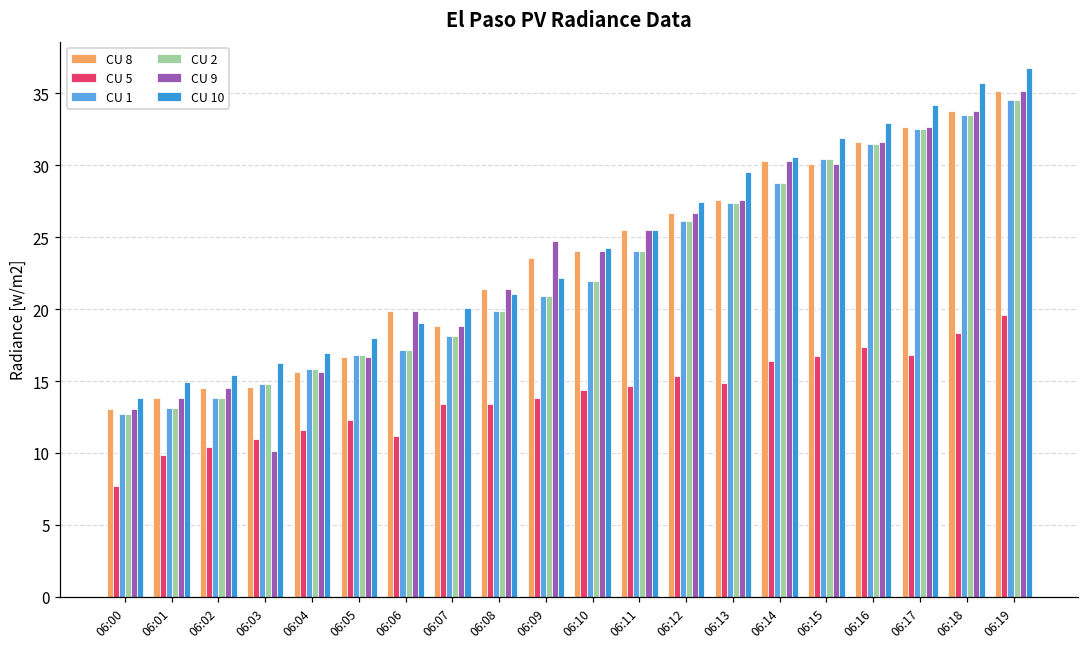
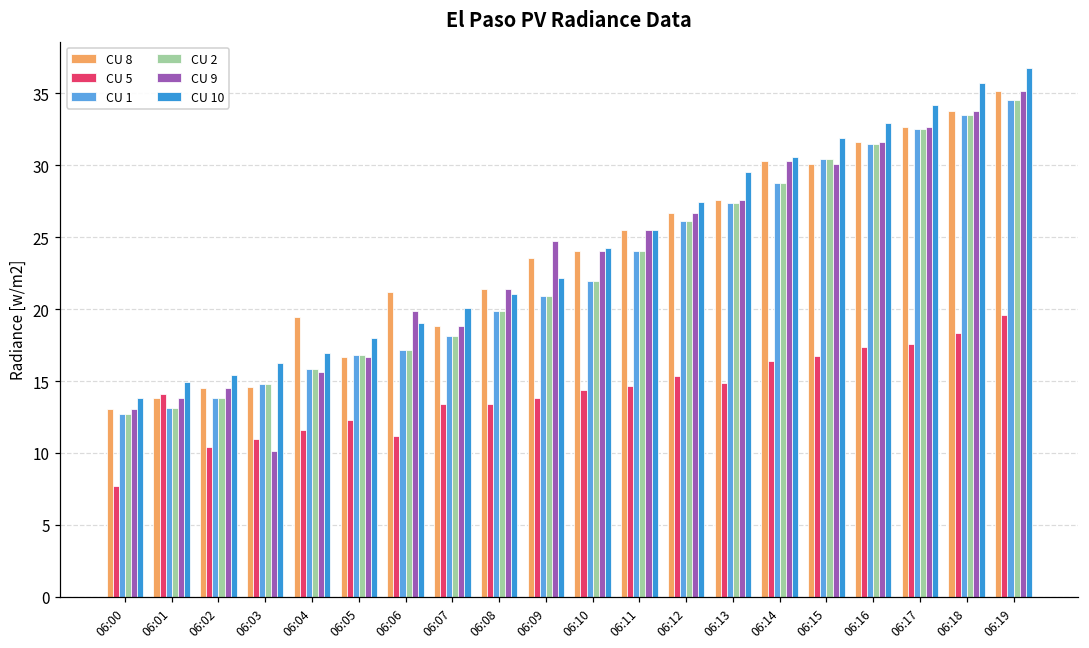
CU 5, 06:01: 9.8 -> 14.1
CU 8, 06:04: 15.6 -> 19.4
CU 8, 06:06: 19.9 -> 21.2
CU 5, 06:17: 16.8 -> 17.6
